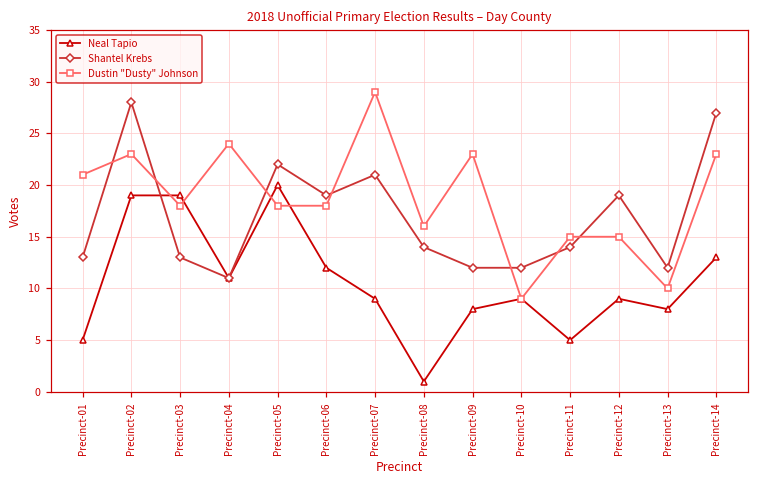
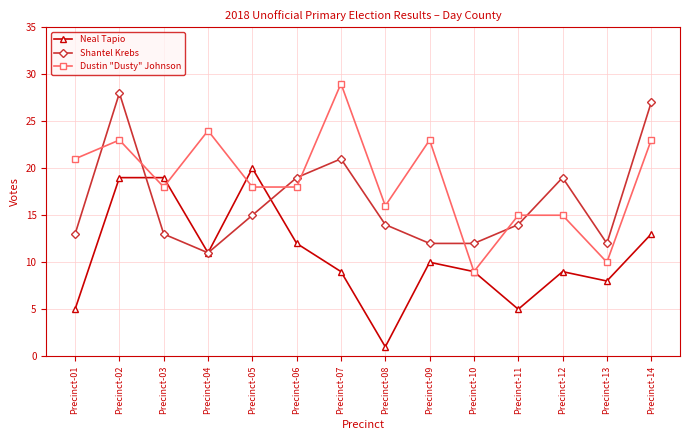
Shantel Krebs, Precinct-05: 22 -> 15
Neal Tapio, Precinct-09: 8 -> 10
